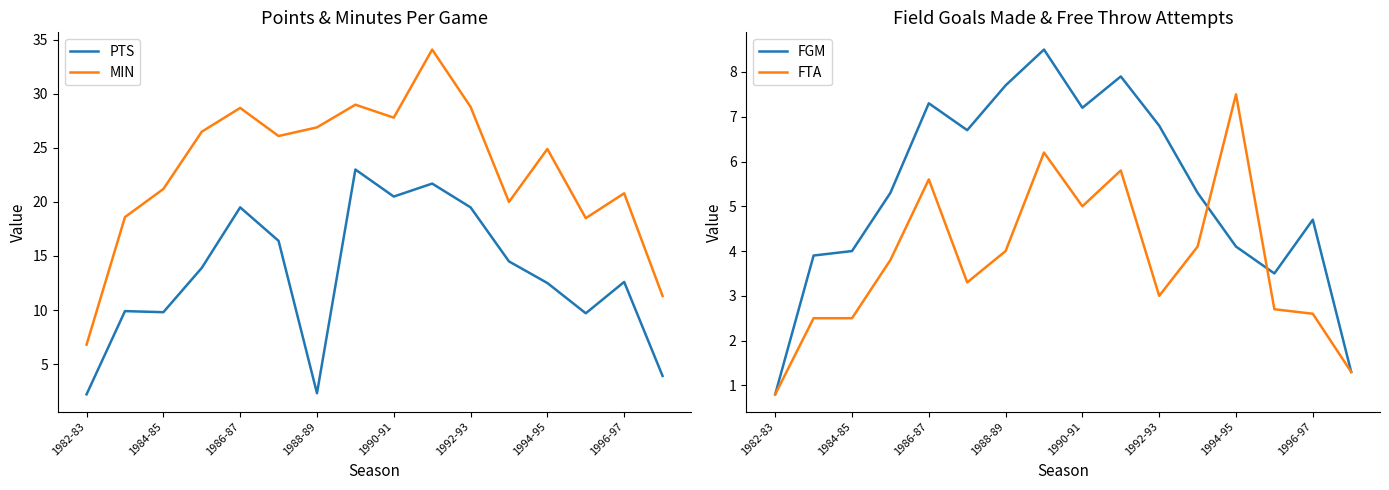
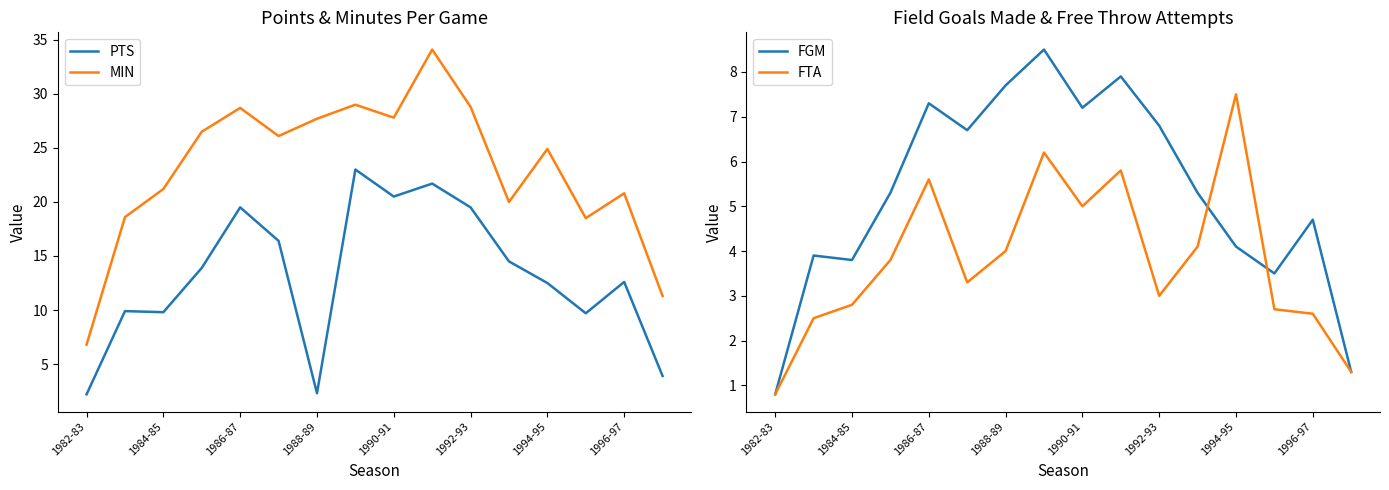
Points & Minutes Per Game, MIN, 1988-89: 26.9 -> 27.7
Field Goals Made & Free Throw Attempts, FGM, 1984-85: 4.0 -> 3.8
Field Goals Made & Free Throw Attempts, FTA, 1984-85: 2.5 -> 2.8
